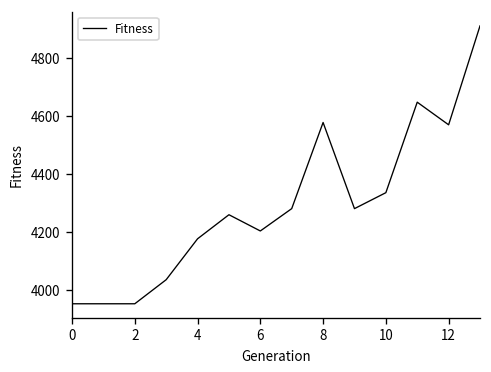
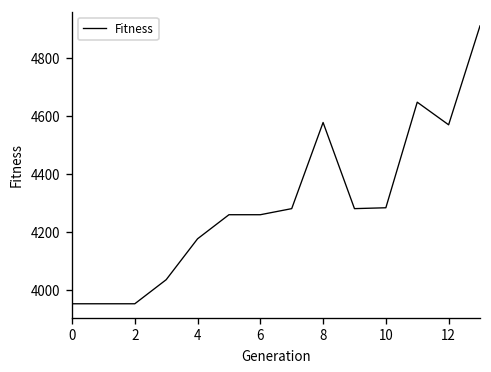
6: 4200 -> 4260
10: 4340 -> 4280
